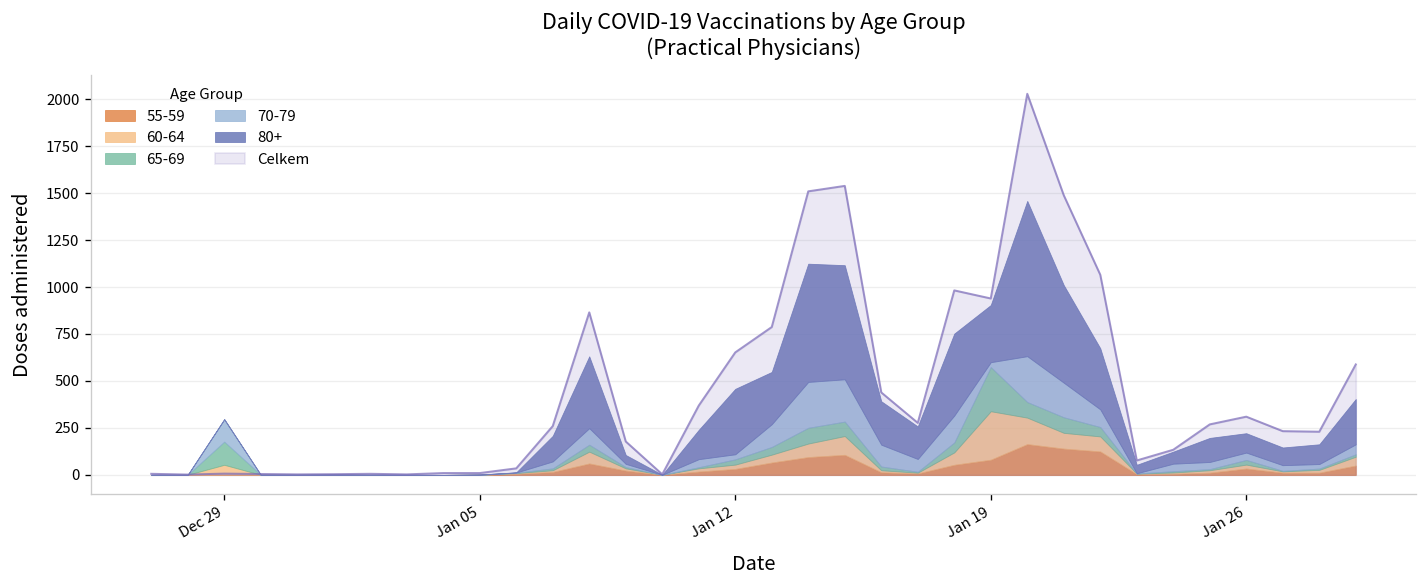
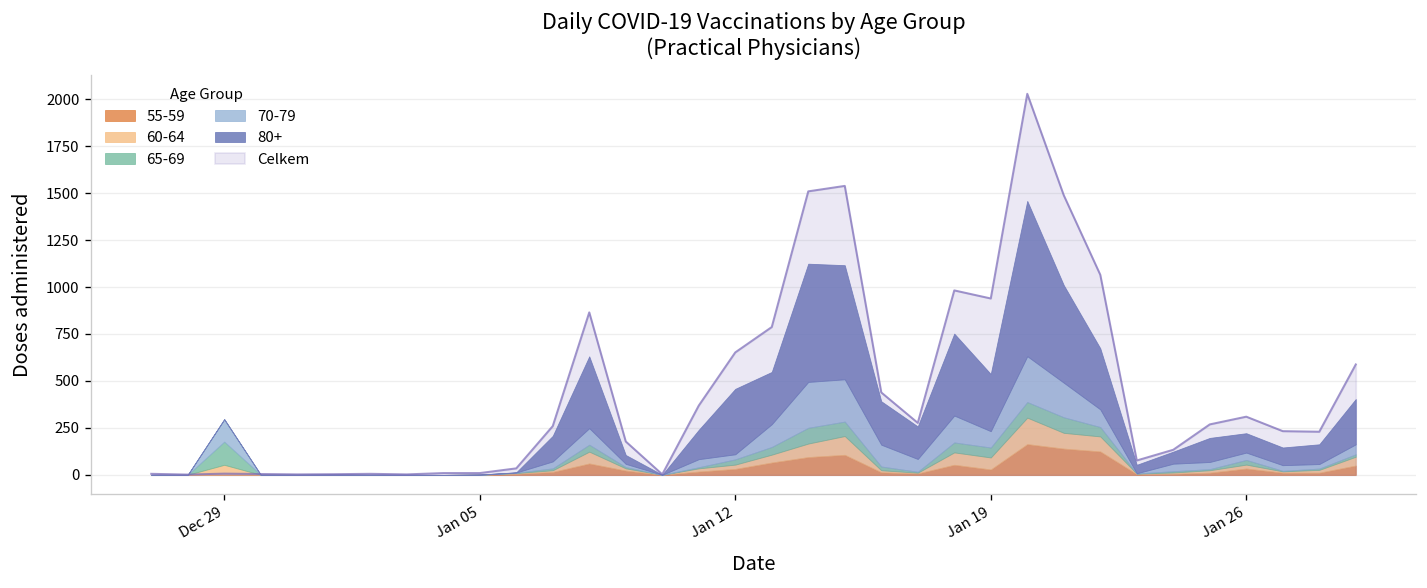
55-59, Jan 19: 80 -> 30
60-64, Jan 19: 260 -> 60
65-69, Jan 19: 240 -> 50
70-79, Jan 19: 30 -> 90
